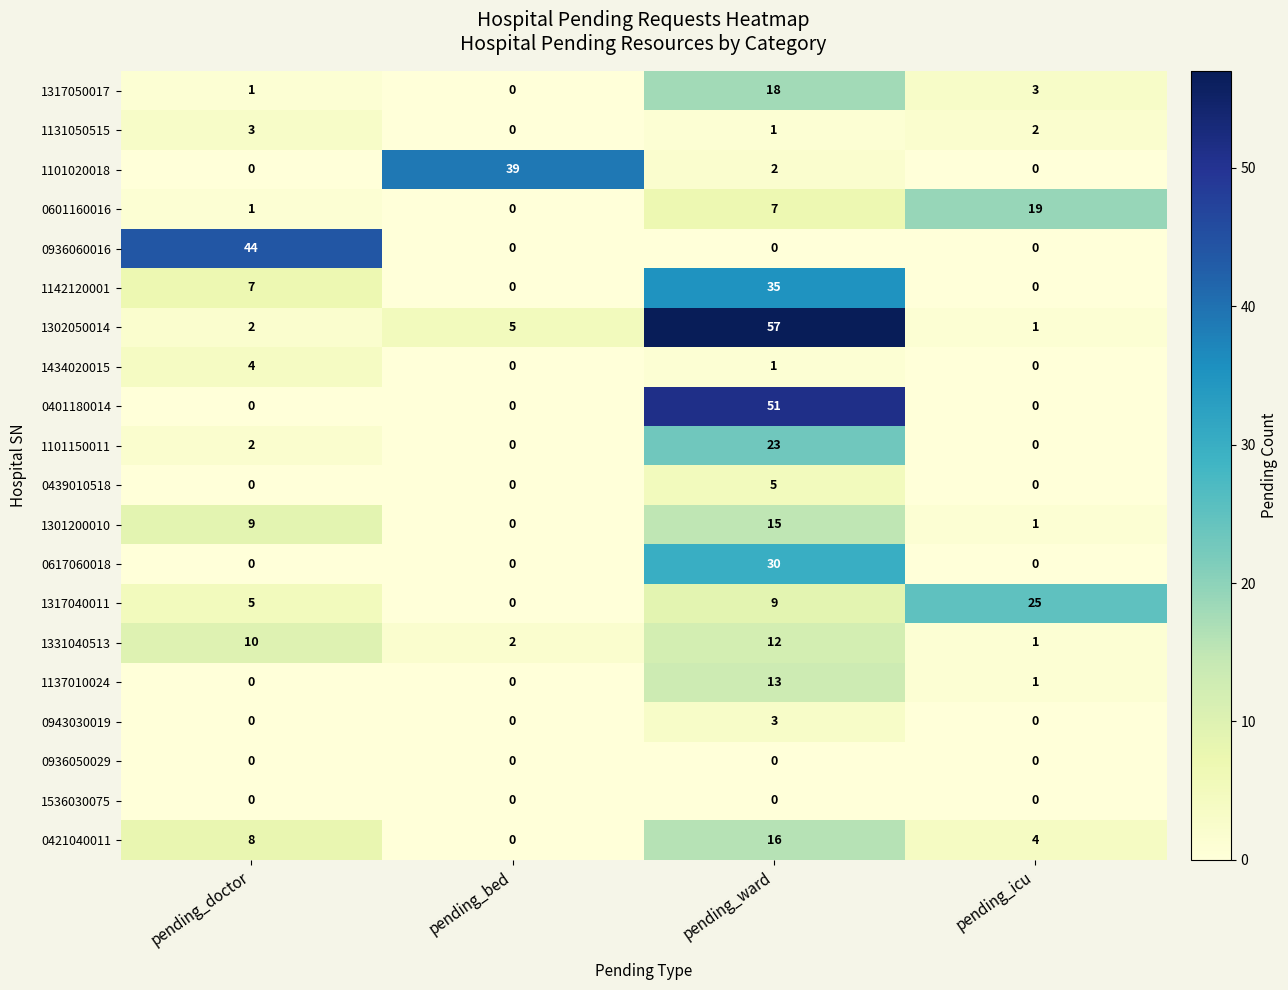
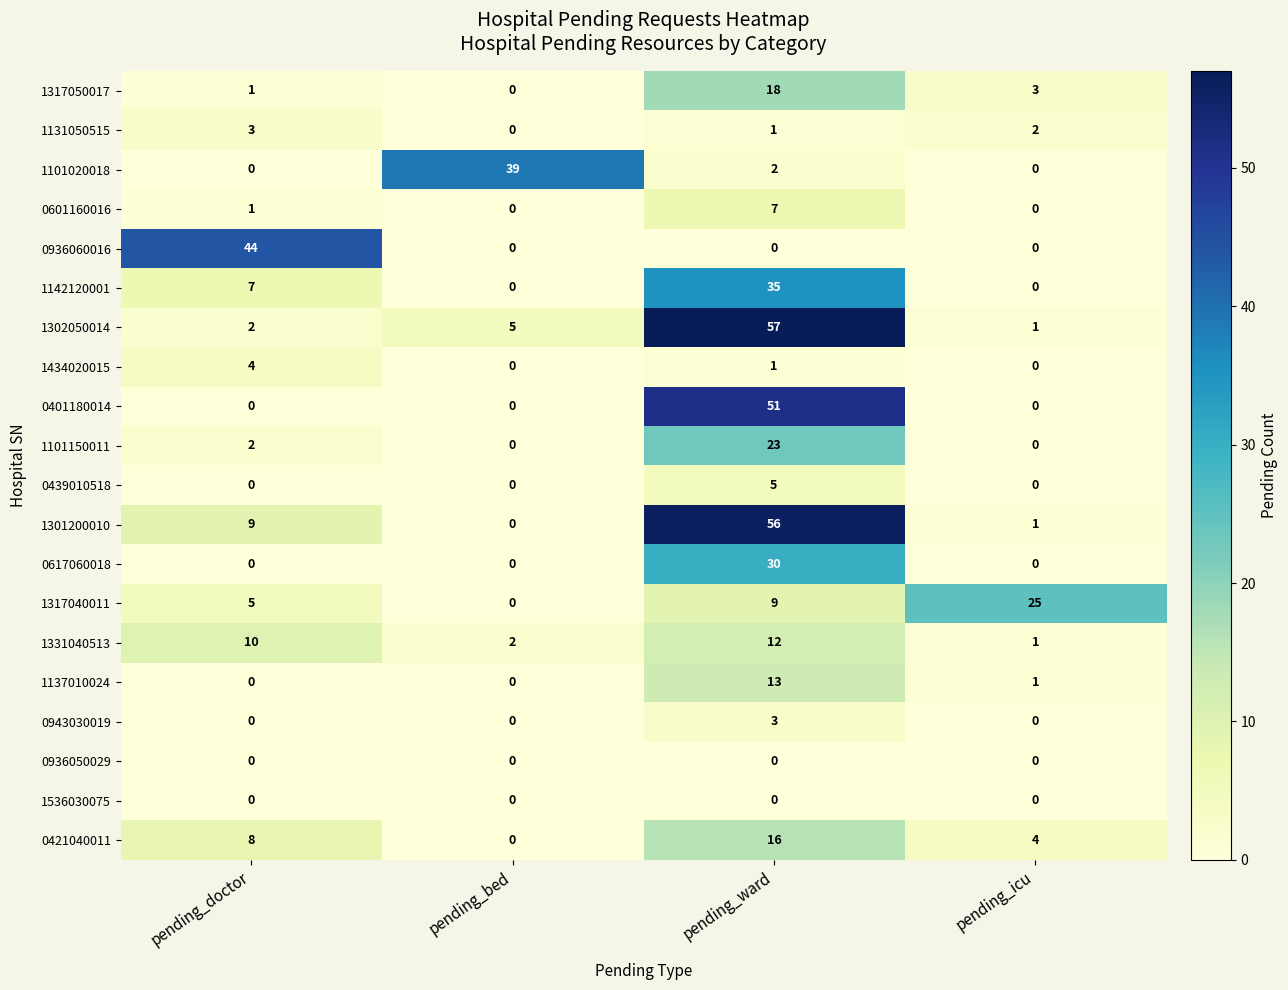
0601160016, pending_icu: 19 -> 0
1301200010, pending_ward: 15 -> 56
